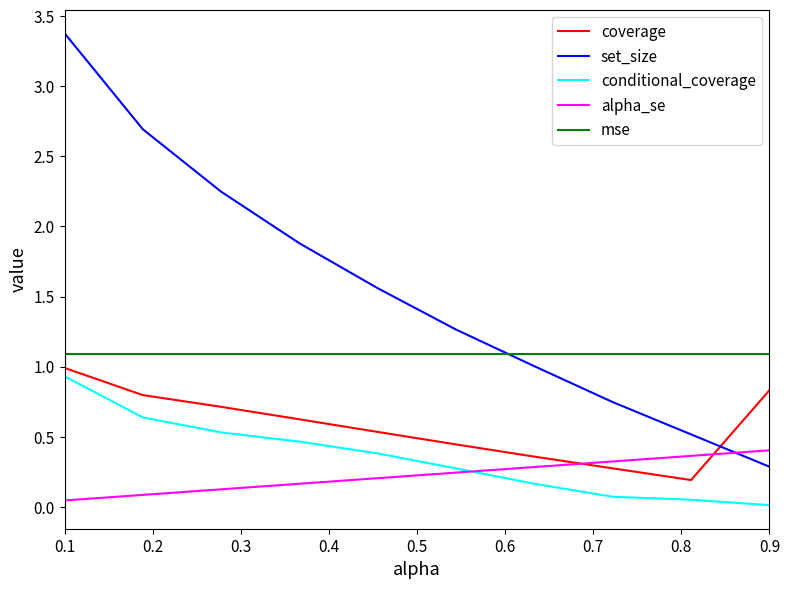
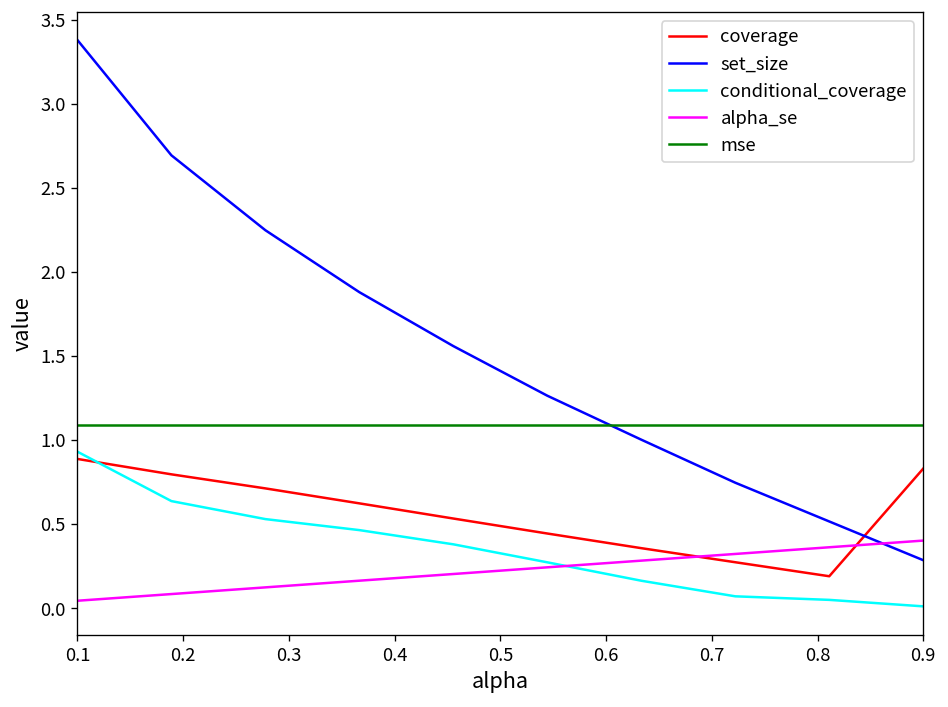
coverage, 0.1: 0.99 -> 0.89
